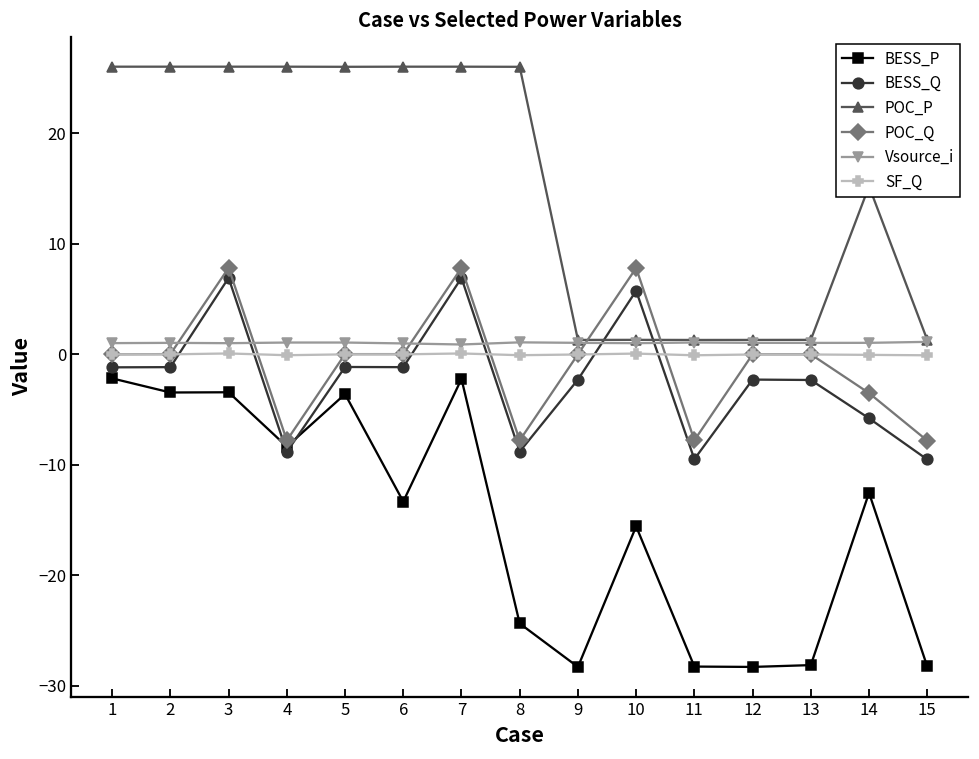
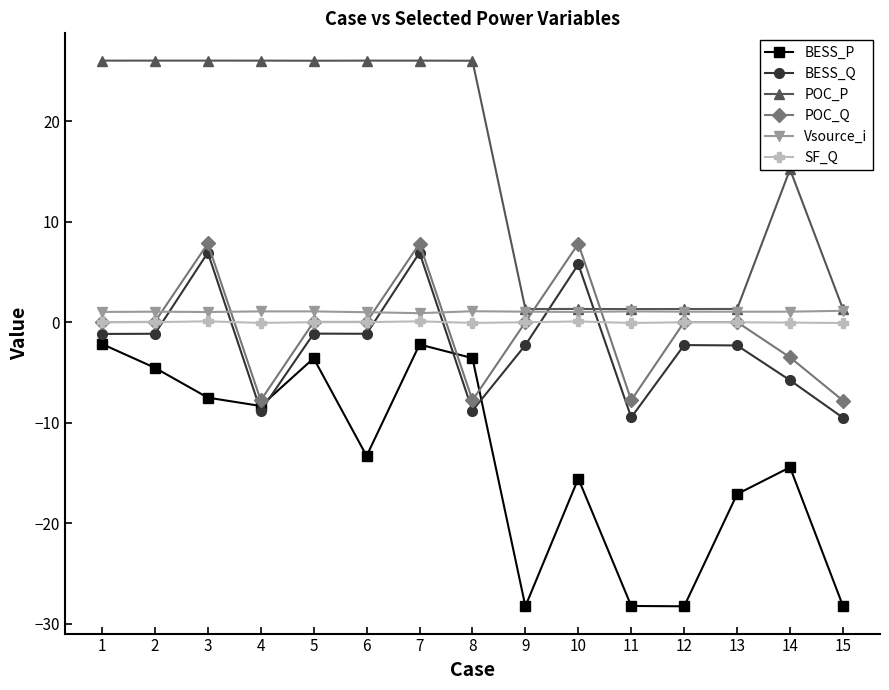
BESS_P, 2: -3.5 -> -4.6
BESS_P, 3: -3.4 -> -7.5
BESS_P, 8: -24.4 -> -3.6
BESS_P, 13: -28.1 -> -17.1
BESS_P, 14: -12.5 -> -14.5
